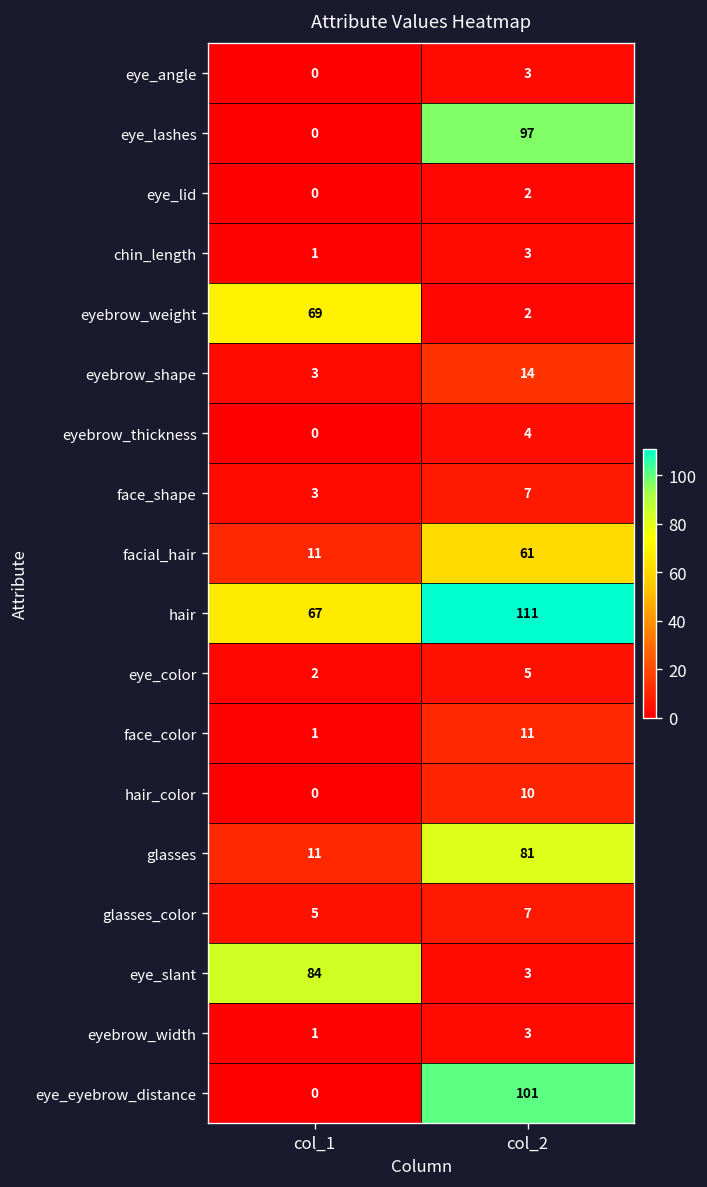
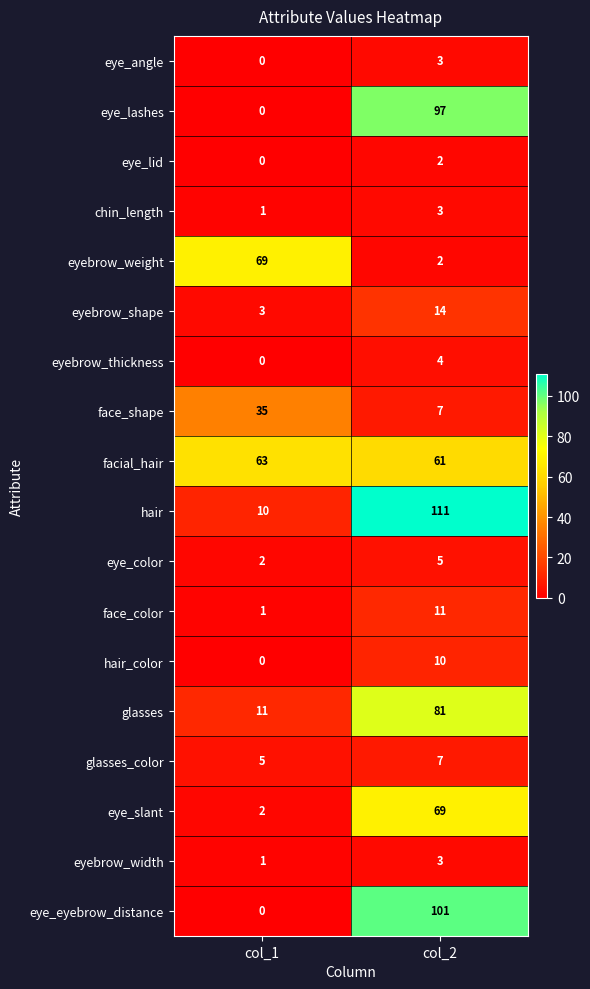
face_shape, col_1: 3 -> 35
facial_hair, col_1: 11 -> 63
hair, col_1: 67 -> 10
eye_slant, col_1: 84 -> 2
eye_slant, col_2: 3 -> 69
